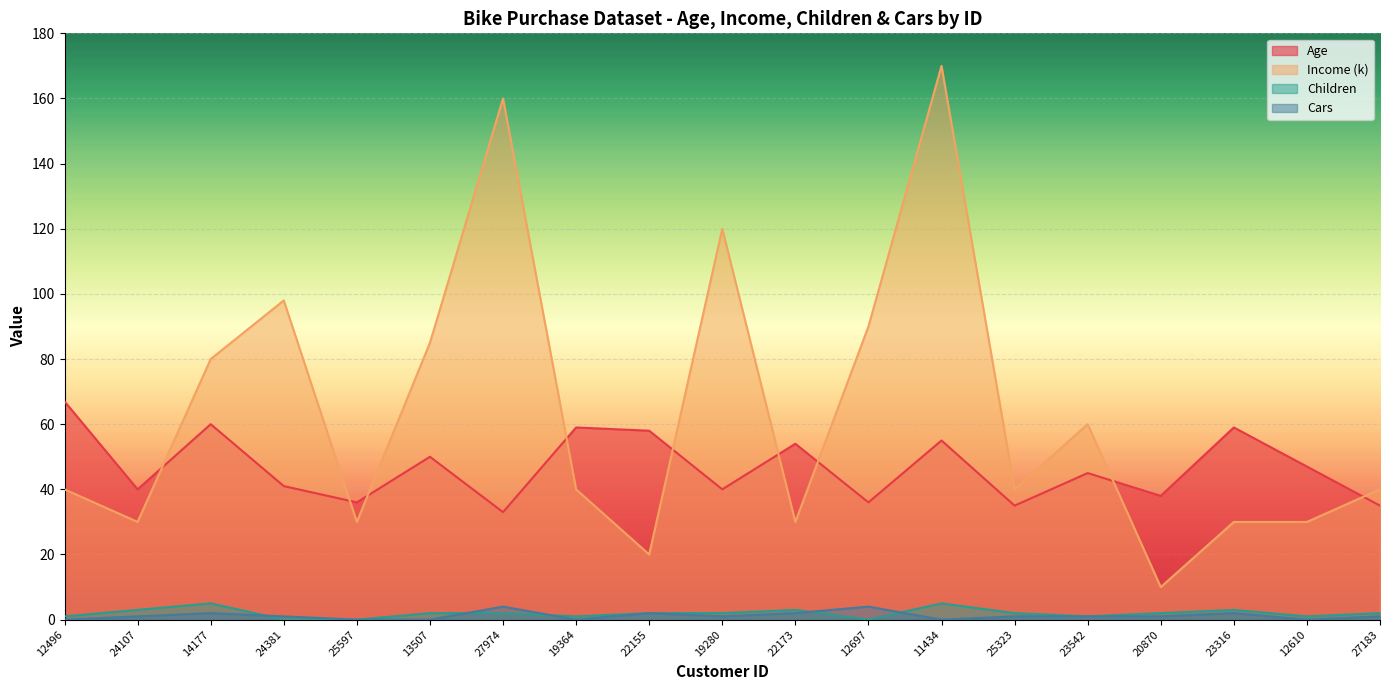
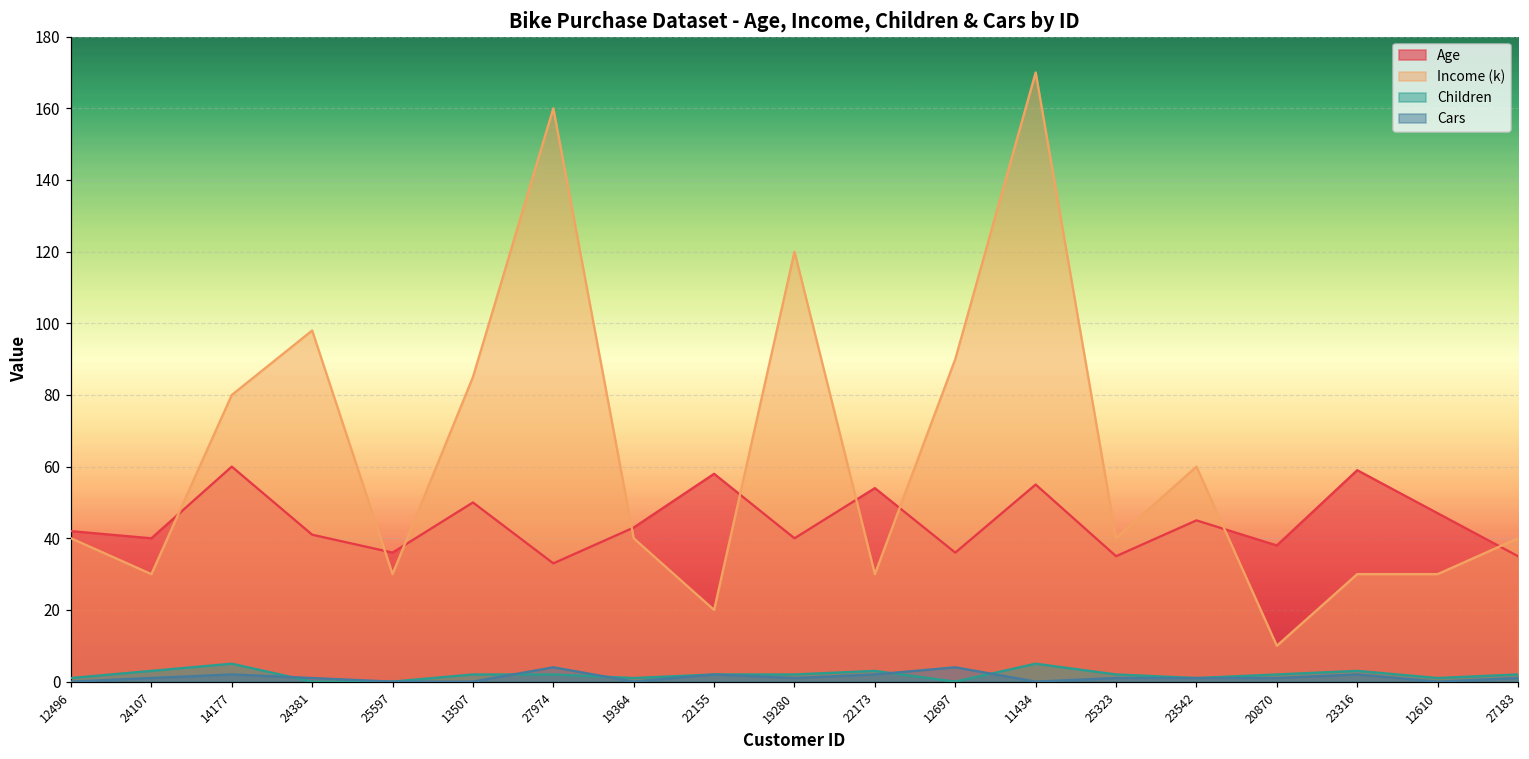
Age, 12496: 67 -> 42
Age, 19364: 59 -> 43
